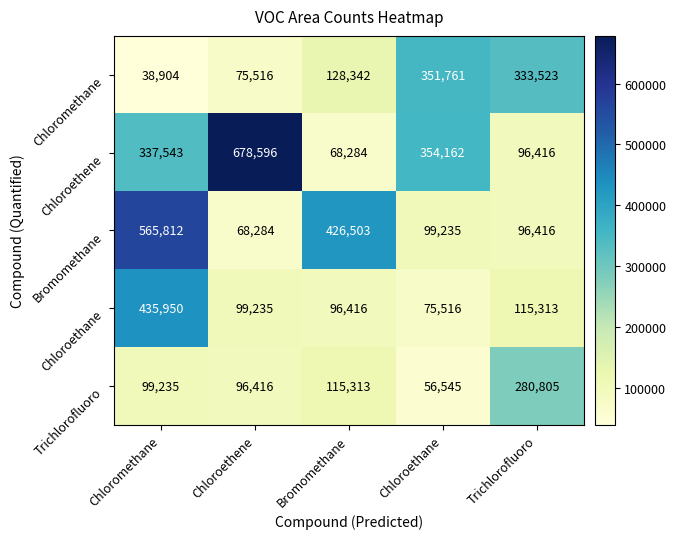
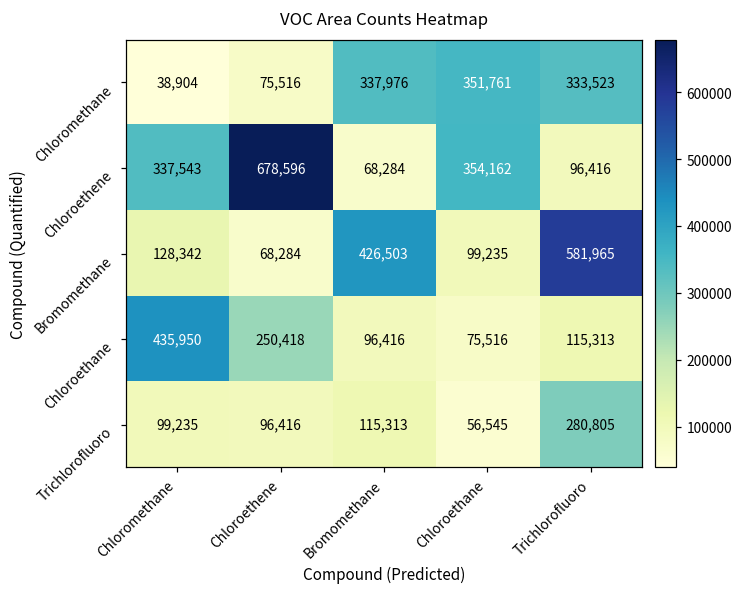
Chloromethane, Bromomethane: 128,342 -> 337,976
Bromomethane, Chloromethane: 565,812 -> 128,342
Bromomethane, Trichlorofluoro: 96,416 -> 581,965
Chloroethane, Chloroethene: 99,235 -> 250,418
